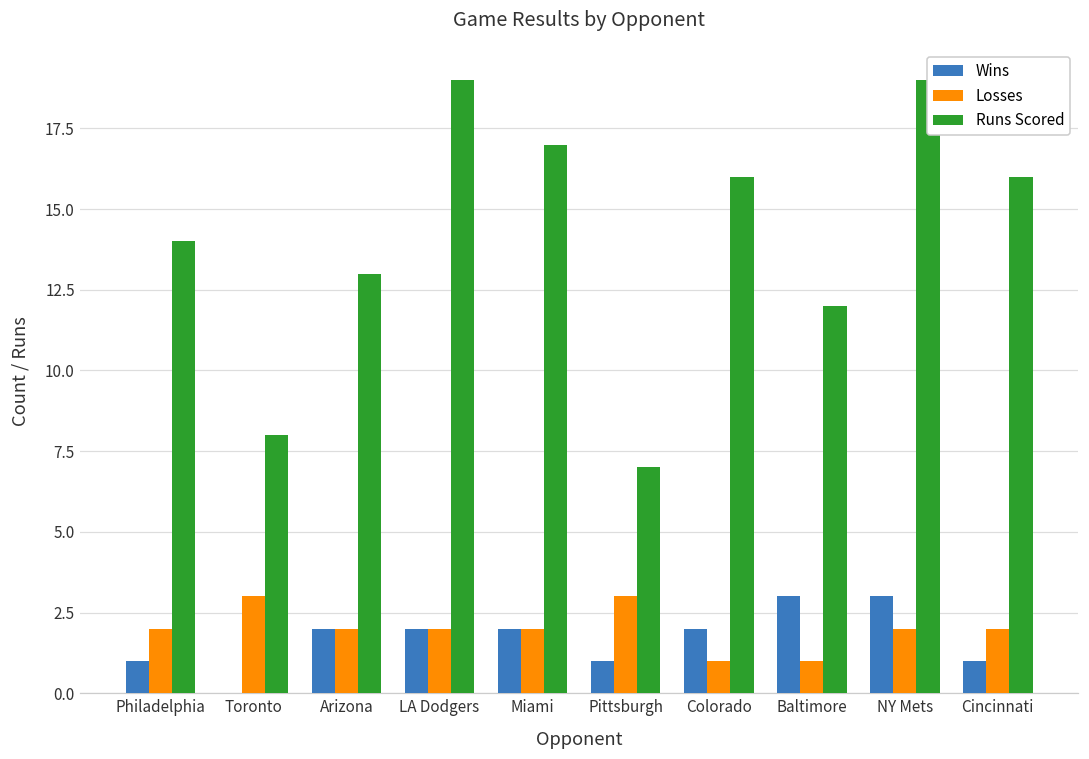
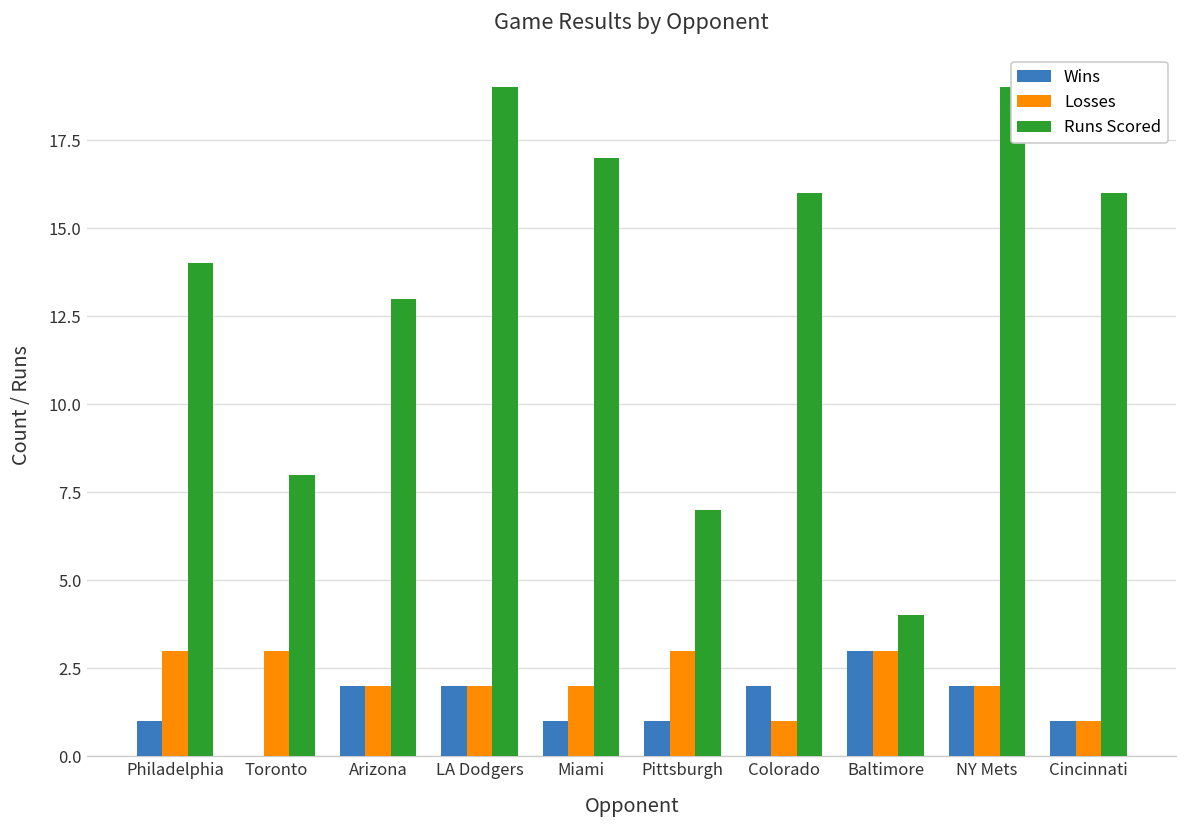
Losses, Philadelphia: 2 -> 3
Wins, Miami: 2 -> 1
Losses, Baltimore: 1 -> 3
Runs Scored, Baltimore: 12 -> 4
Wins, NY Mets: 3 -> 2
Losses, Cincinnati: 2 -> 1
